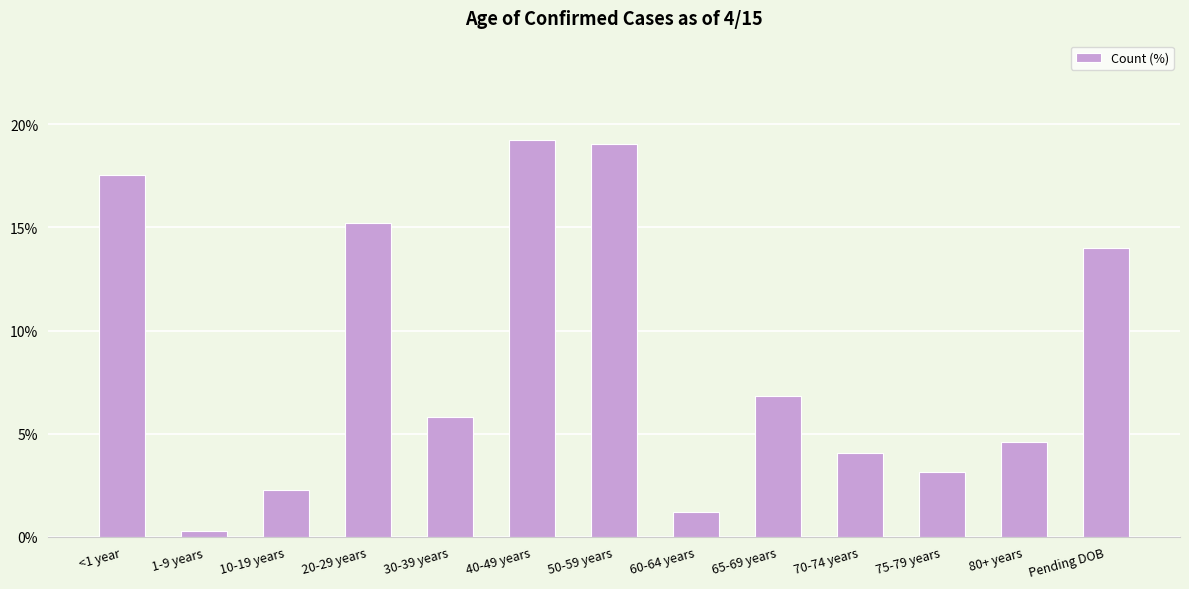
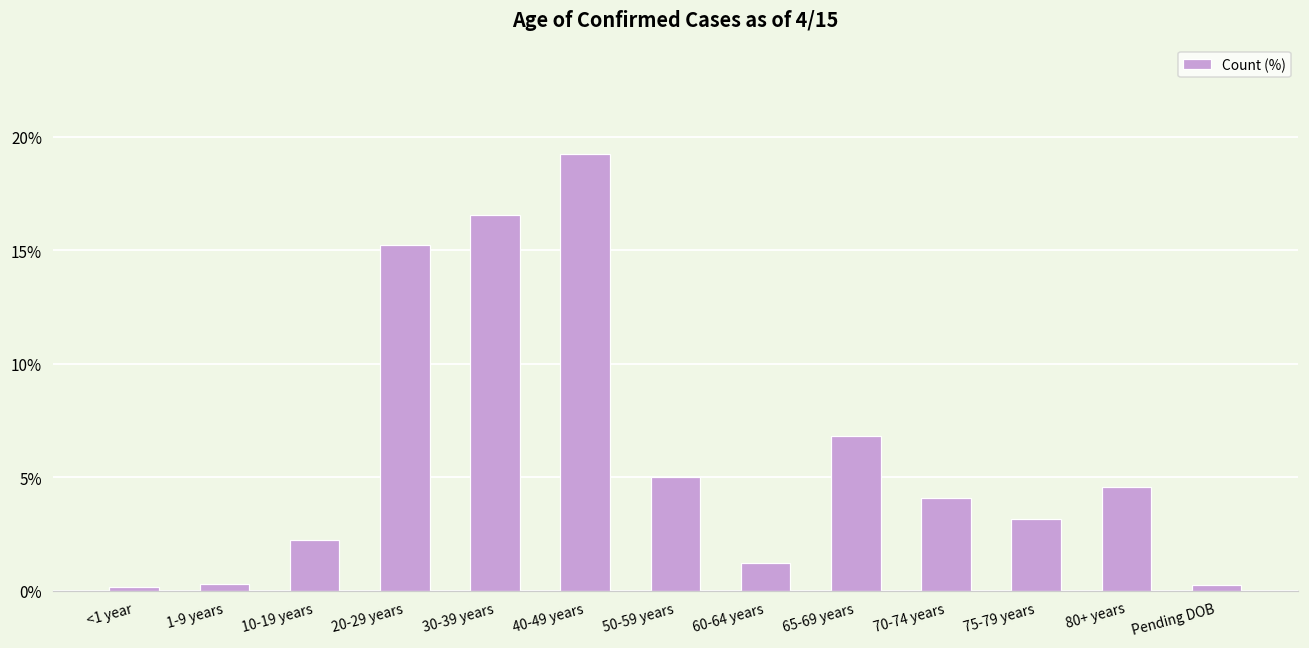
<1 year: 17.5% -> 0.1%
30-39 years: 5.8% -> 16.5%
50-59 years: 19.1% -> 5.0%
Pending DOB: 14.0% -> 0.2%
